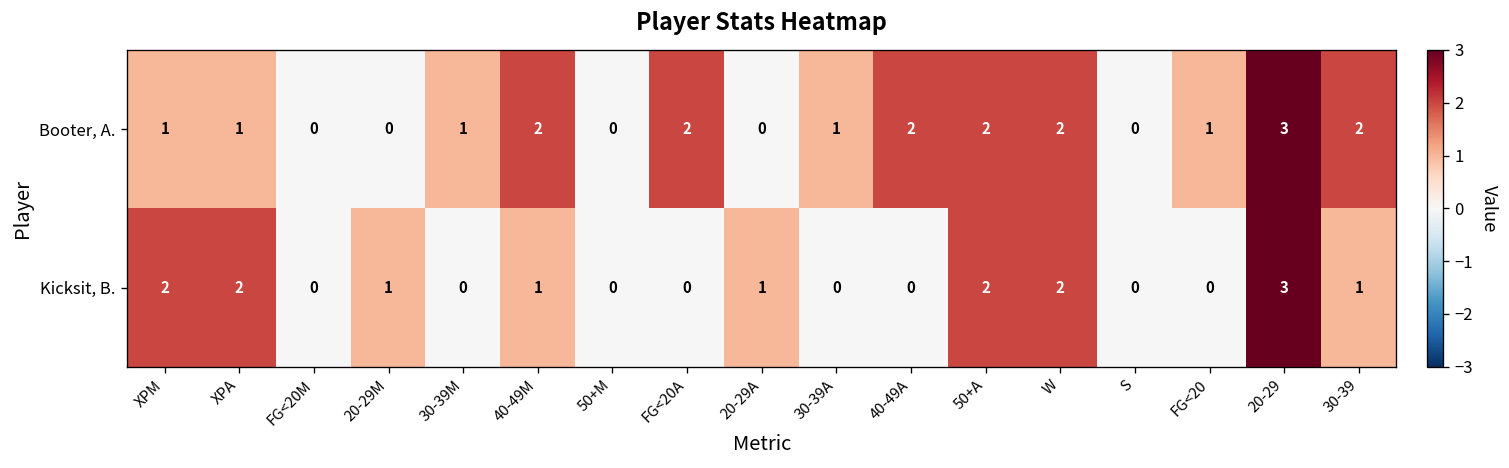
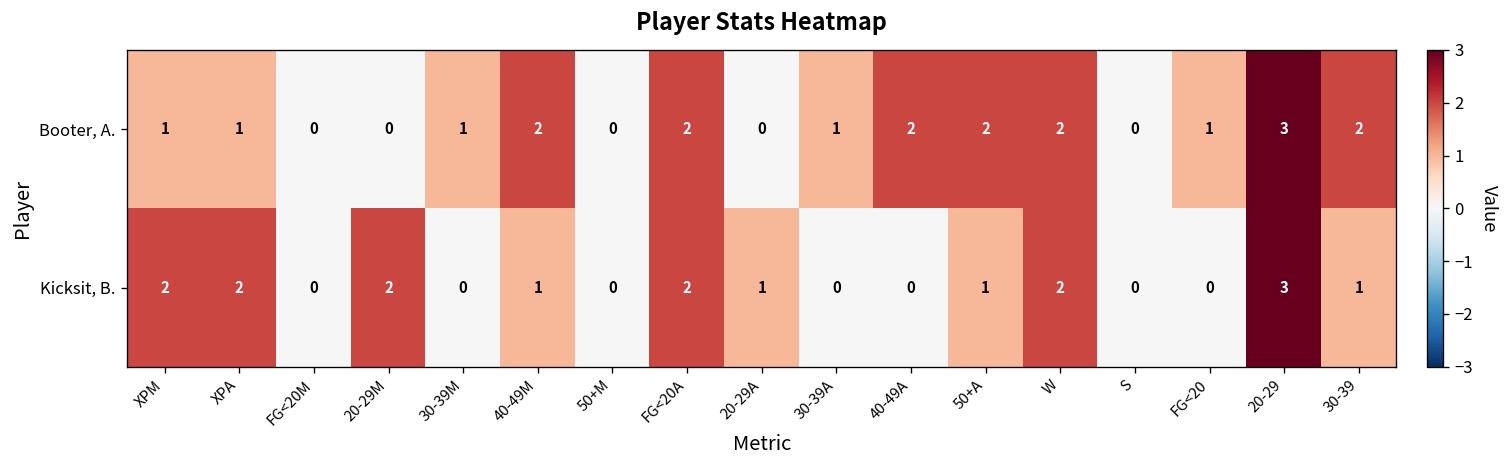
Kicksit, B., 20-29M: 1 -> 2
Kicksit, B., FG<20A: 0 -> 2
Kicksit, B., 50+A: 2 -> 1
